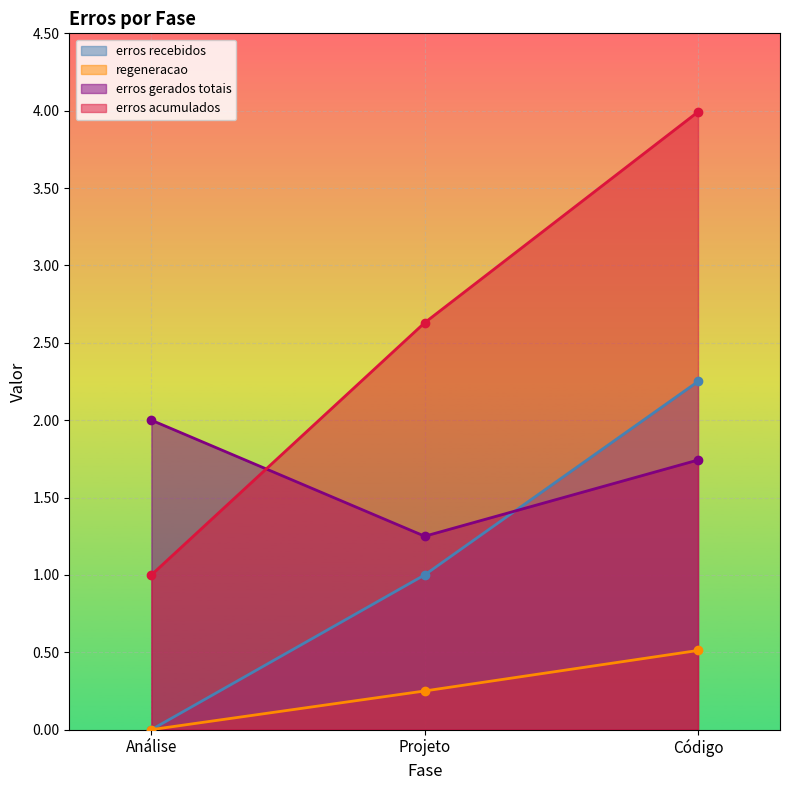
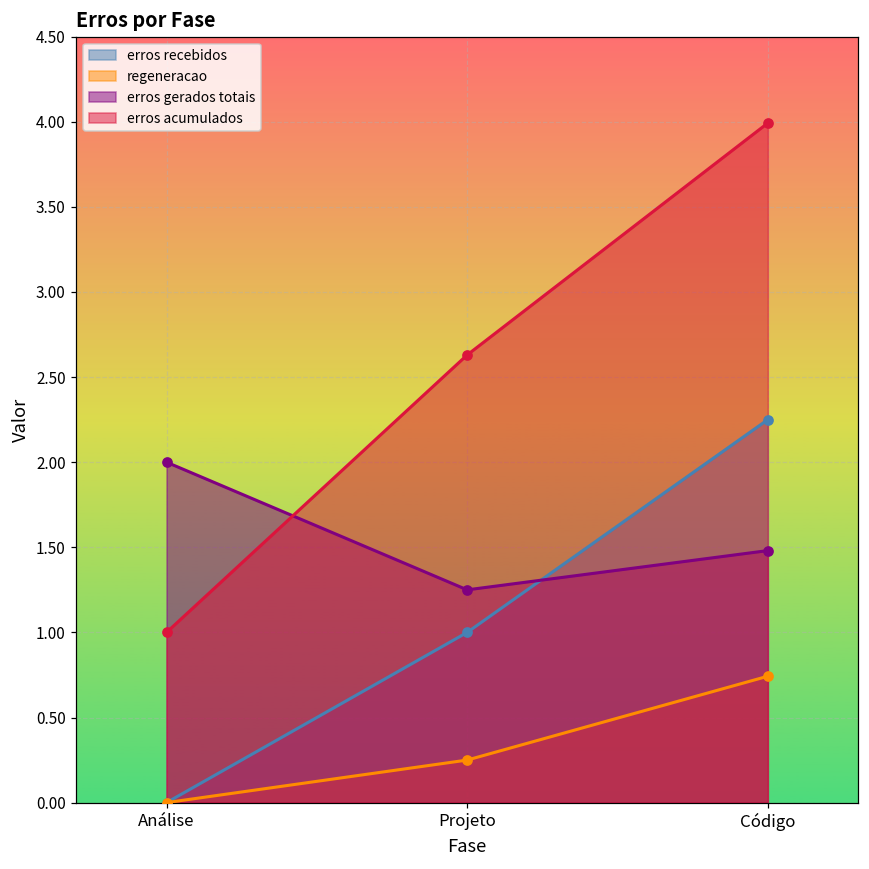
regeneracao, Código: 0.51 -> 0.74
erros gerados totais, Código: 1.74 -> 1.48
